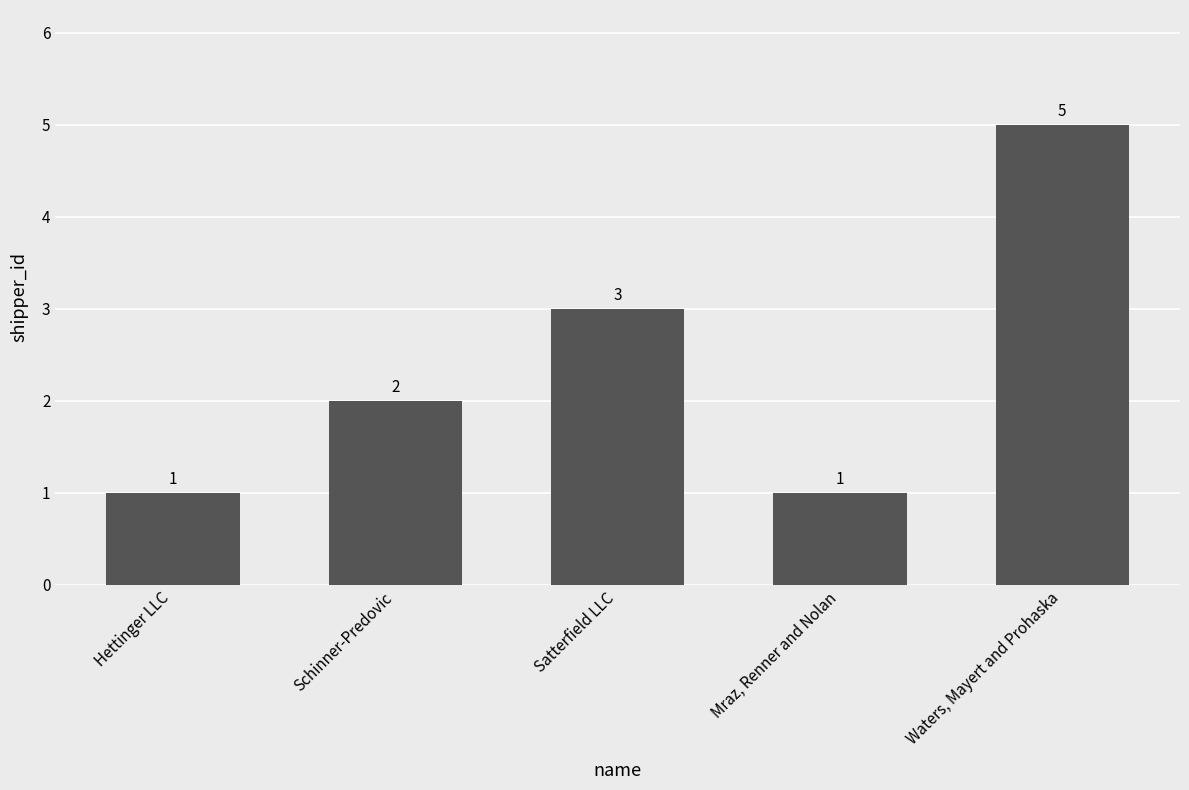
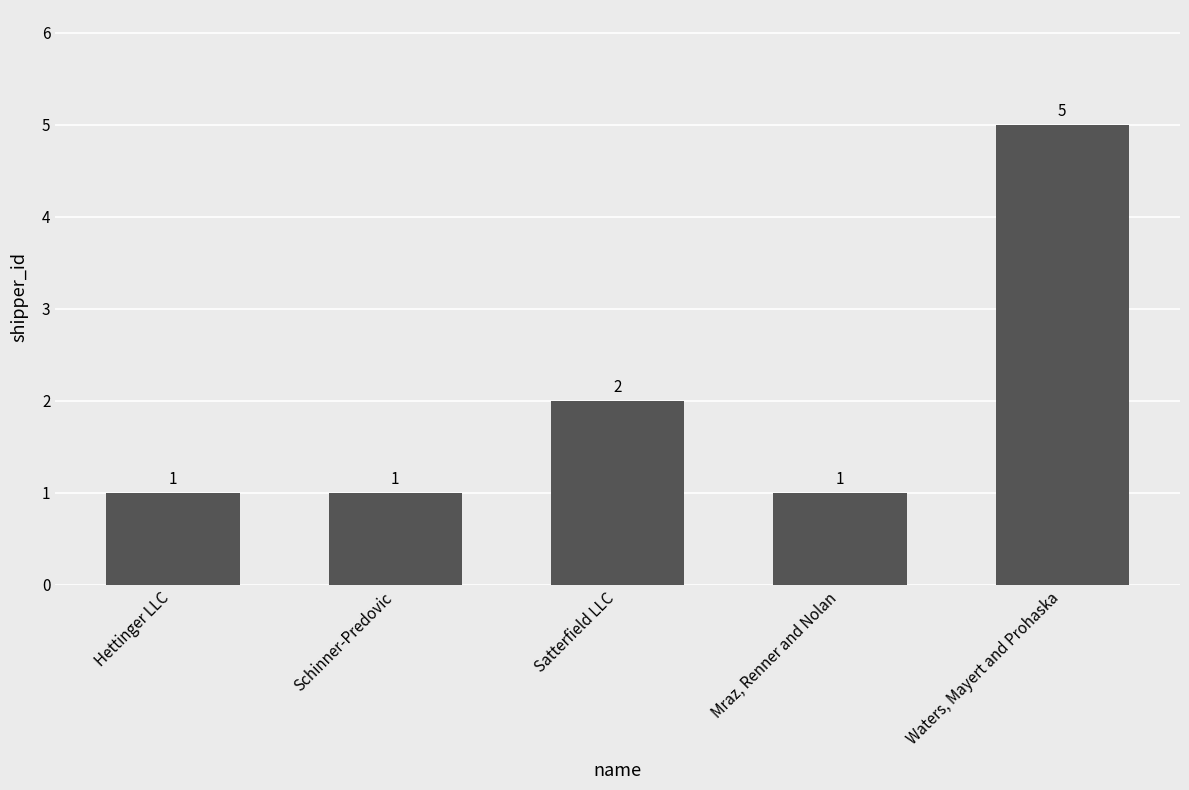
Schinner-Predovic: 2 -> 1
Satterfield LLC: 3 -> 2
